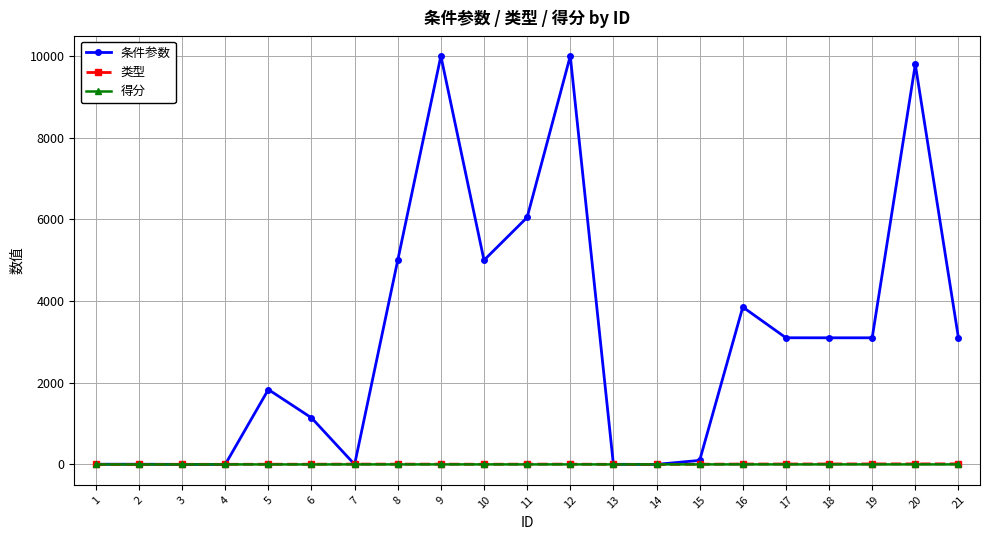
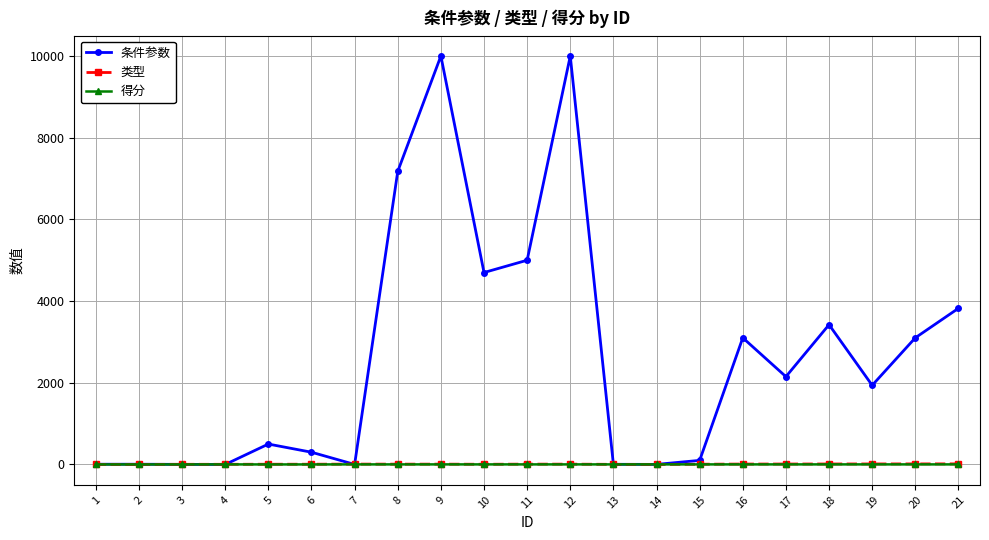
条件参数, 5: 1800 -> 500
条件参数, 6: 1100 -> 300
条件参数, 8: 5000 -> 7200
条件参数, 10: 5000 -> 4700
条件参数, 11: 6000 -> 5000
条件参数, 16: 3900 -> 3100
条件参数, 17: 3100 -> 2200
条件参数, 18: 3100 -> 3400
条件参数, 19: 3100 -> 1900
条件参数, 20: 9800 -> 3100
条件参数, 21: 3100 -> 3800
